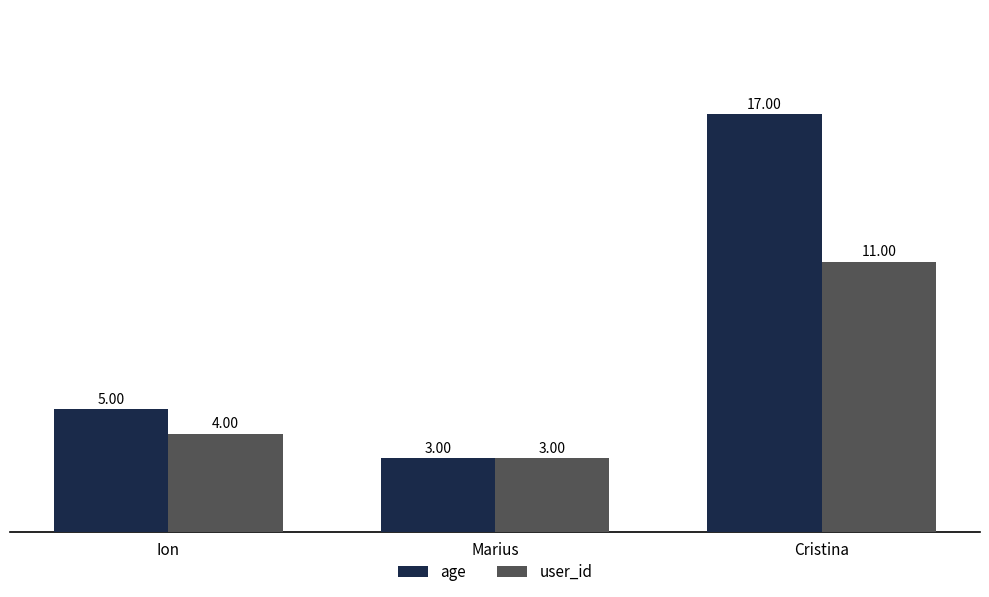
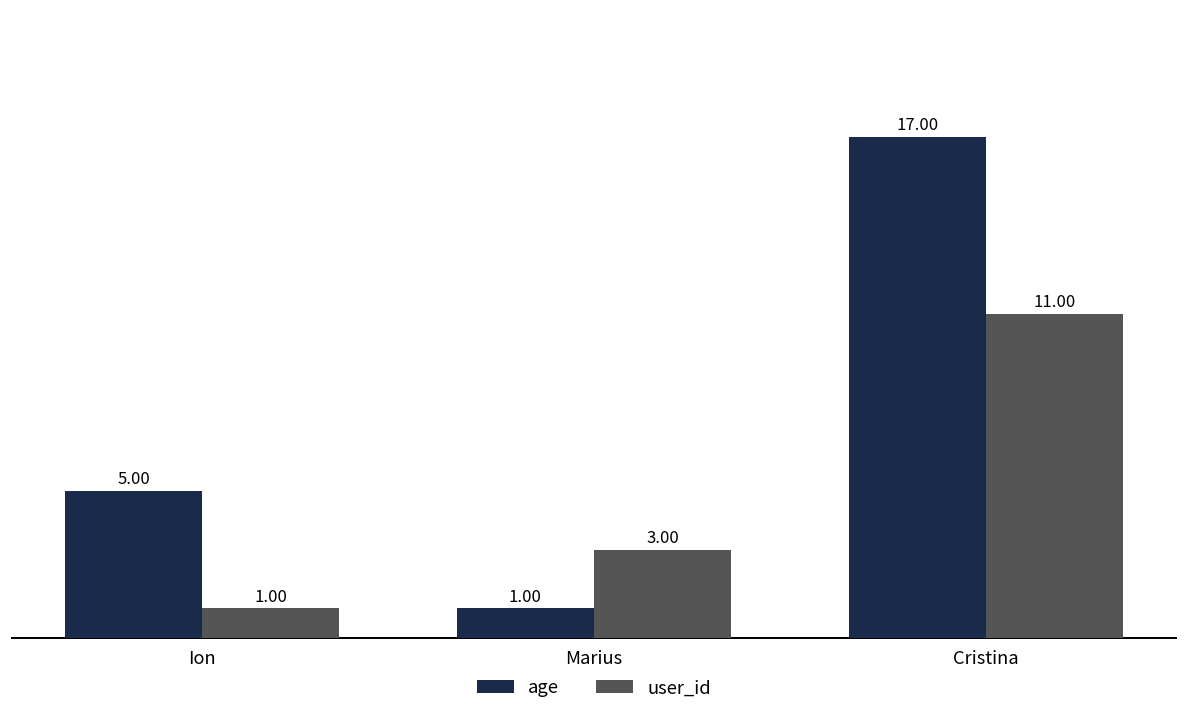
user_id, Ion: 4.00 -> 1.00
age, Marius: 3.00 -> 1.00
